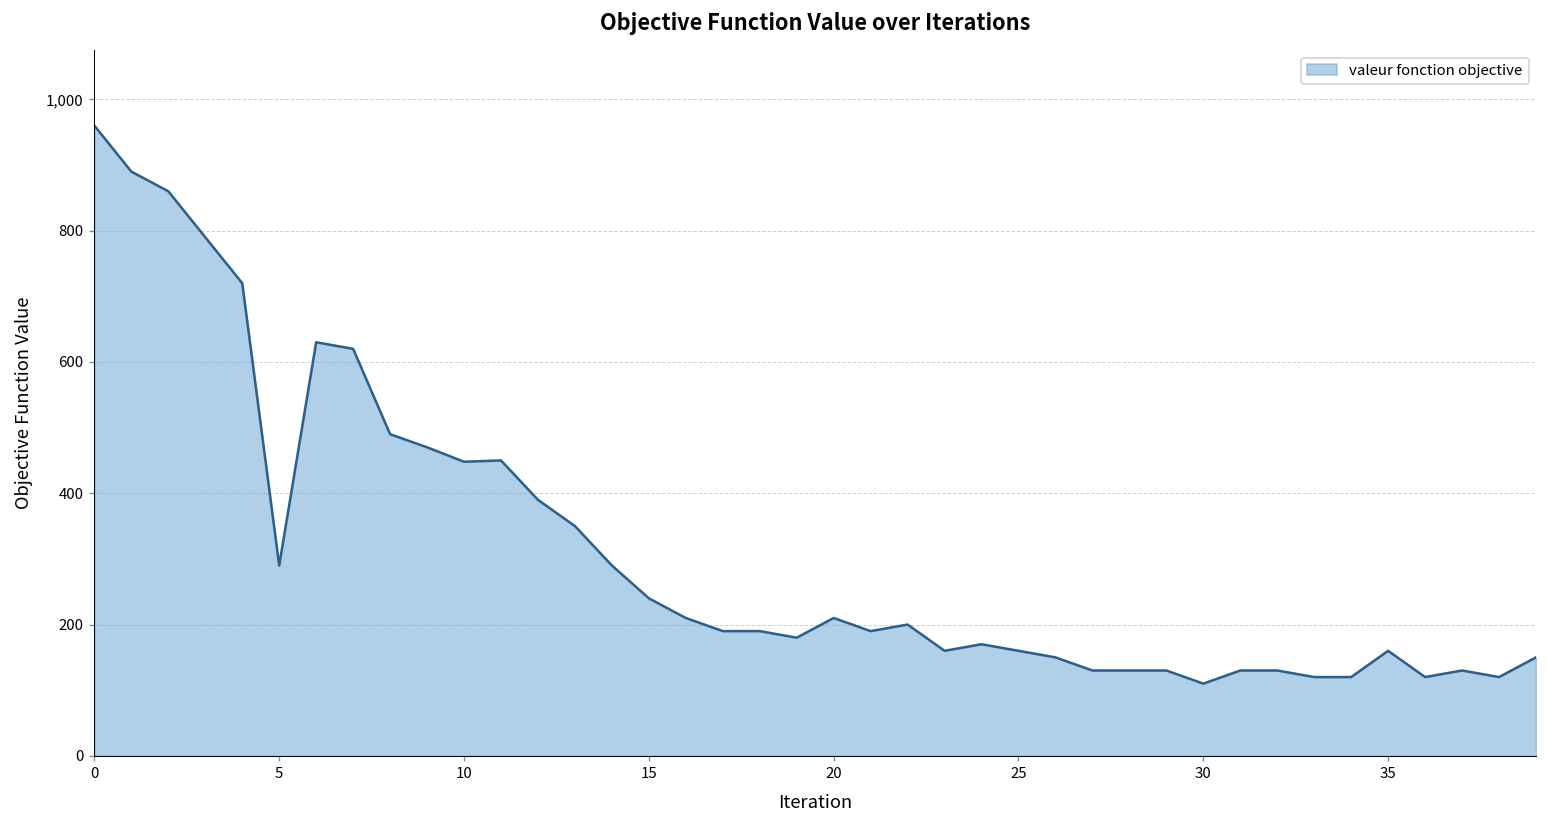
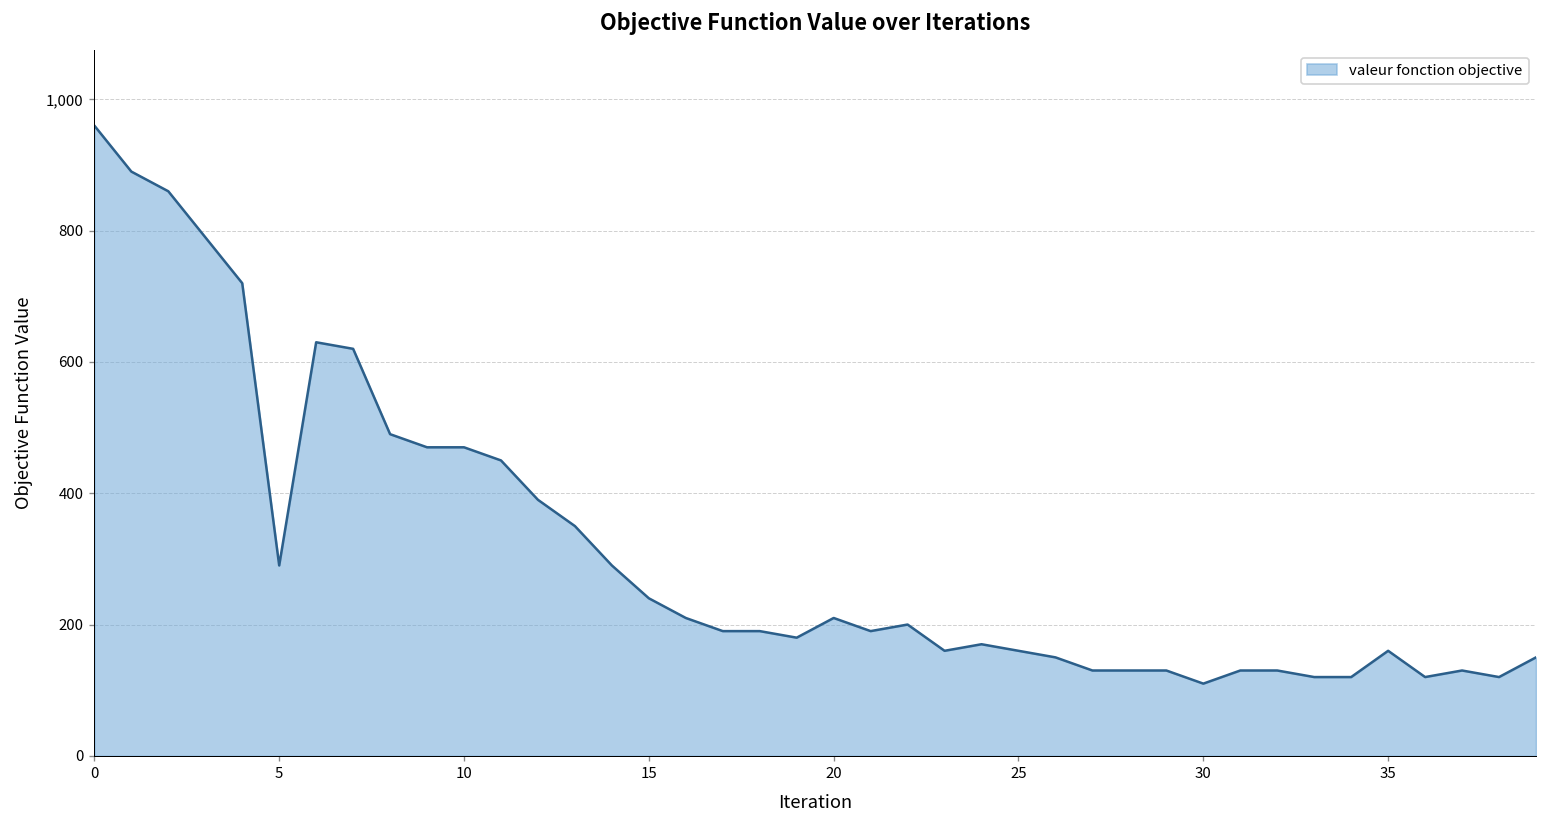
10: 450 -> 470
